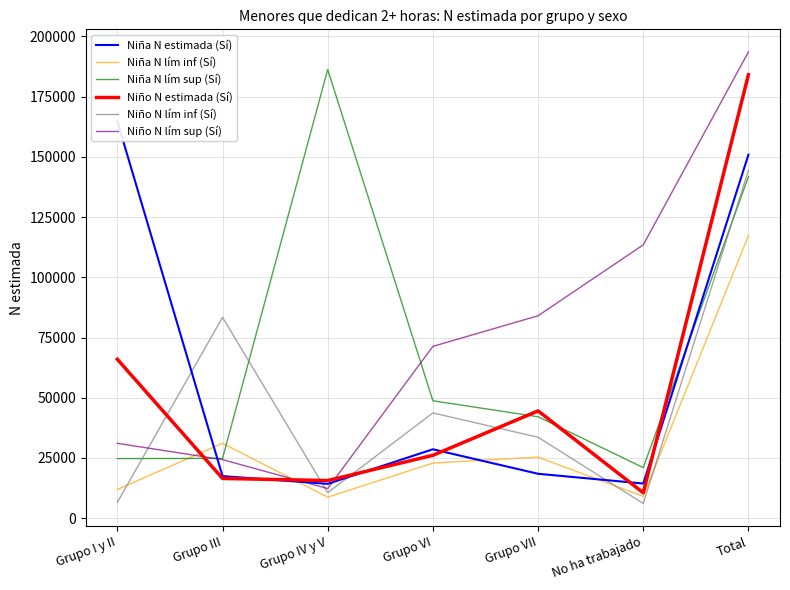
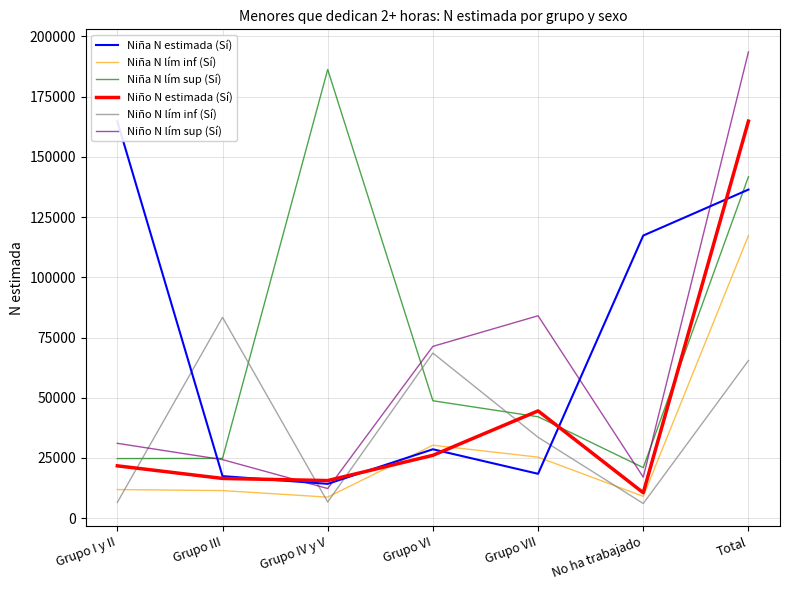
Niño N estimada (Sí), Grupo I y II: 66000 -> 22000
Niña N lím inf (Sí), Grupo III: 31000 -> 11000
Niño N lím inf (Sí), Grupo IV y V: 11000 -> 7000
Niña N lím inf (Sí), Grupo VI: 23000 -> 30000
Niño N lím inf (Sí), Grupo VI: 44000 -> 69000
Niña N estimada (Sí), No ha trabajado: 14000 -> 117000
Niño N lím sup (Sí), No ha trabajado: 113000 -> 17000
Niña N estimada (Sí), Total: 151000 -> 136000
Niño N estimada (Sí), Total: 184000 -> 165000
Niño N lím inf (Sí), Total: 144000 -> 65000
